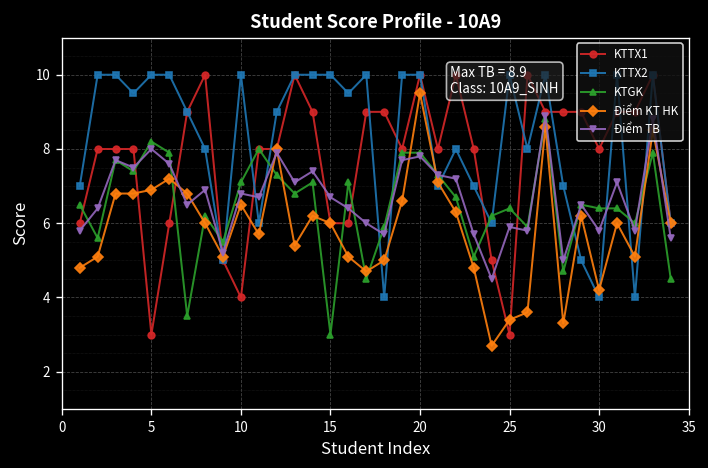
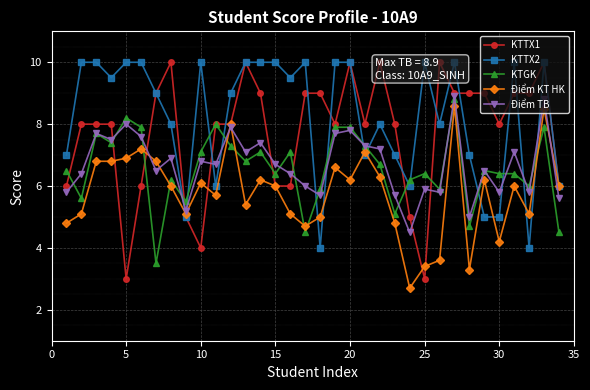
Điểm KT HK, 10: 6.5 -> 6.1
KTGK, 15: 3.0 -> 6.4
Điểm KT HK, 20: 9.5 -> 6.2
KTTX2, 30: 4 -> 5
